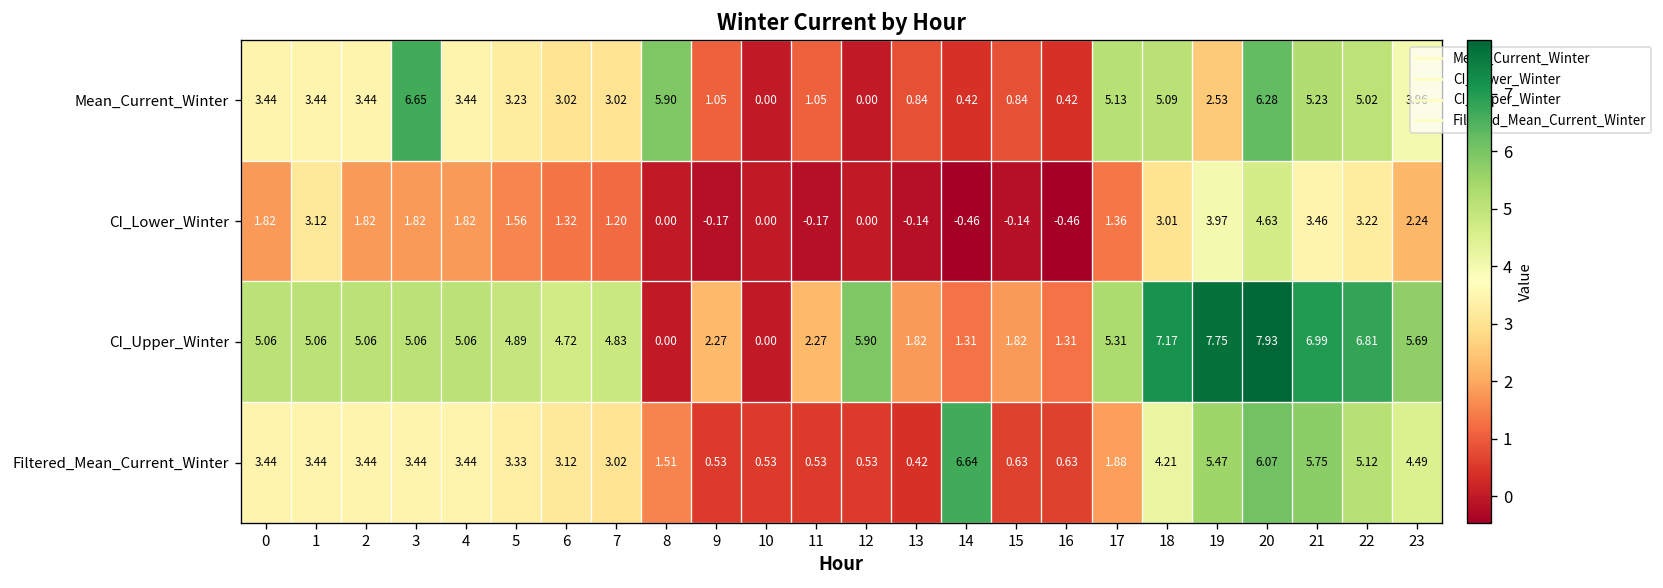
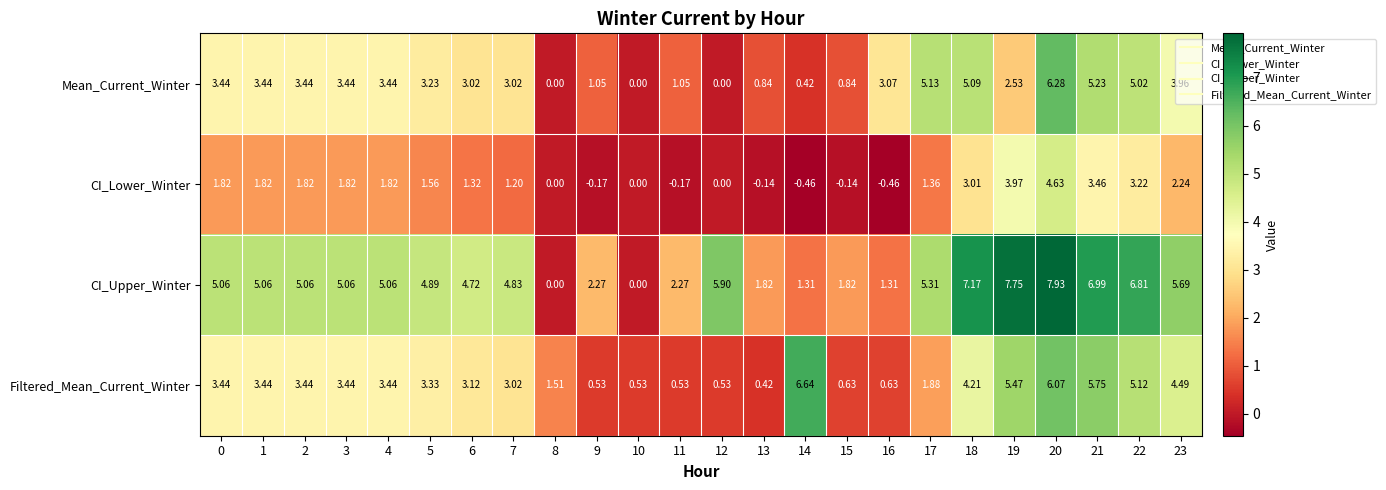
Mean_Current_Winter, 3: 6.65 -> 3.44
Mean_Current_Winter, 8: 5.90 -> 0.00
Mean_Current_Winter, 16: 0.42 -> 3.07
CI_Lower_Winter, 1: 3.12 -> 1.82
